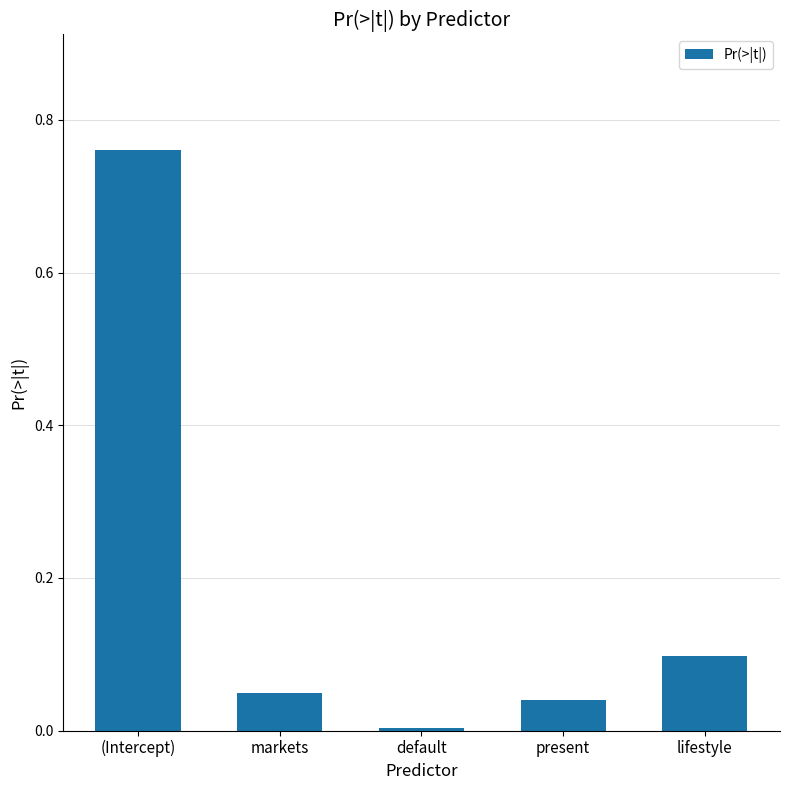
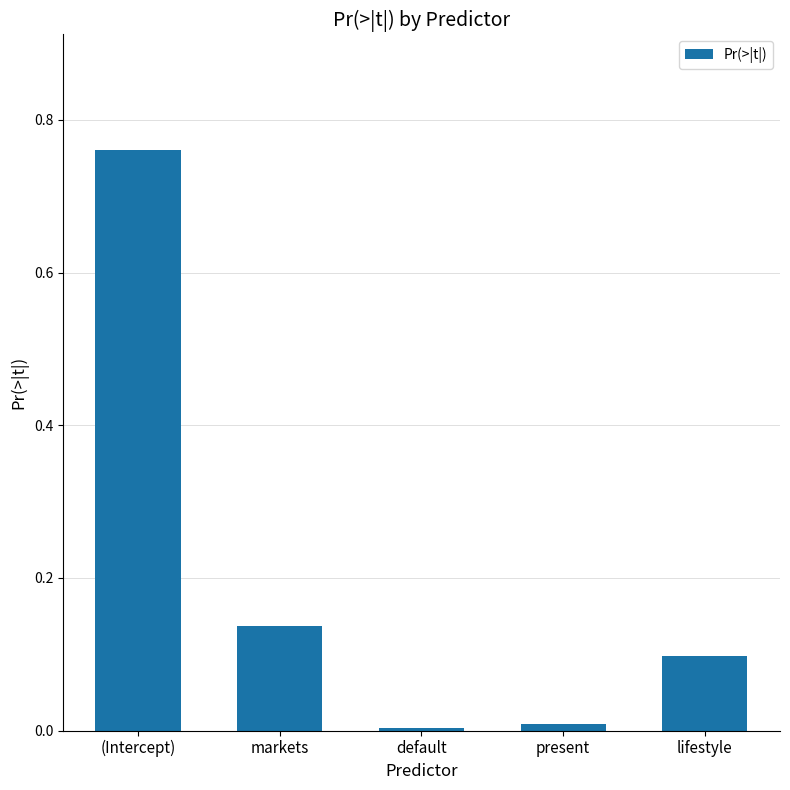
markets: 0.05 -> 0.14
present: 0.04 -> 0.01
